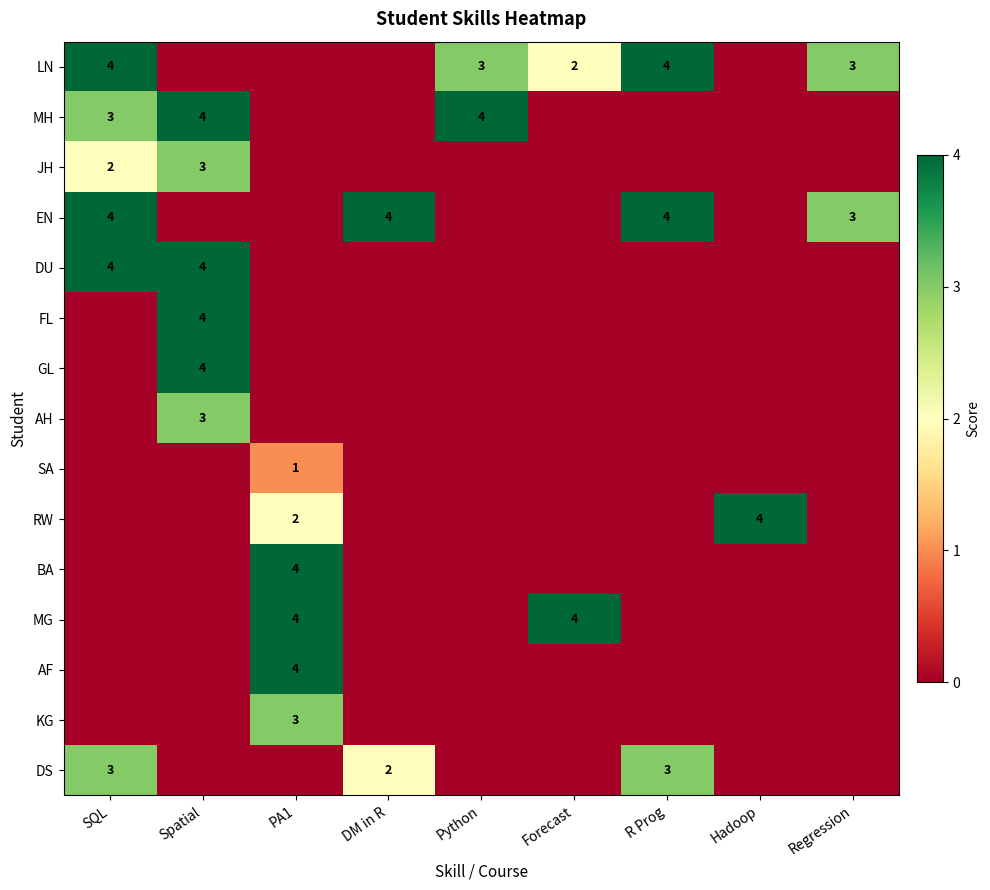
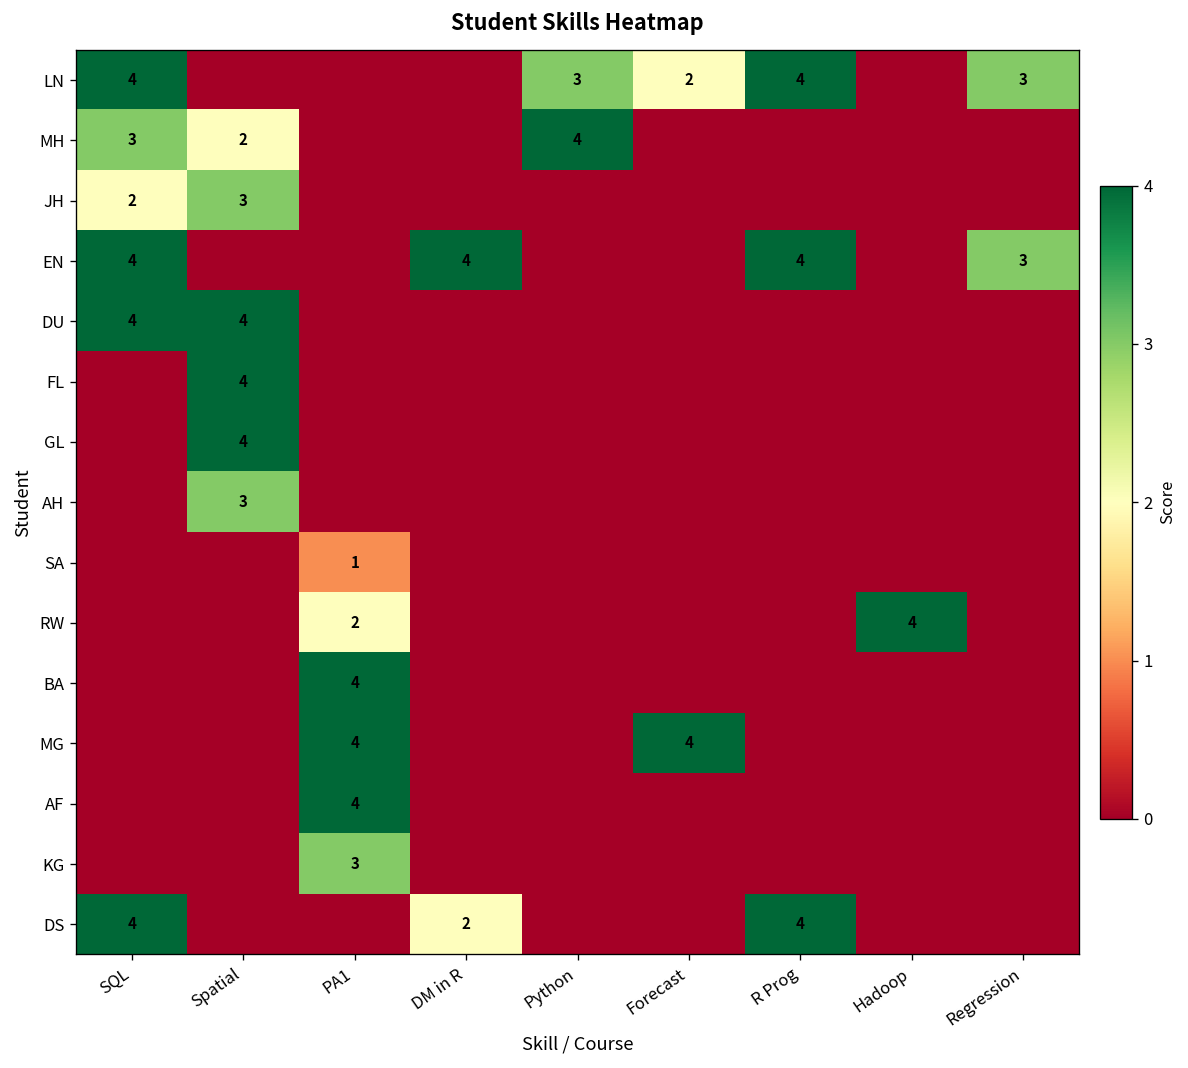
MH, Spatial: 4 -> 2
DS, SQL: 3 -> 4
DS, R Prog: 3 -> 4
